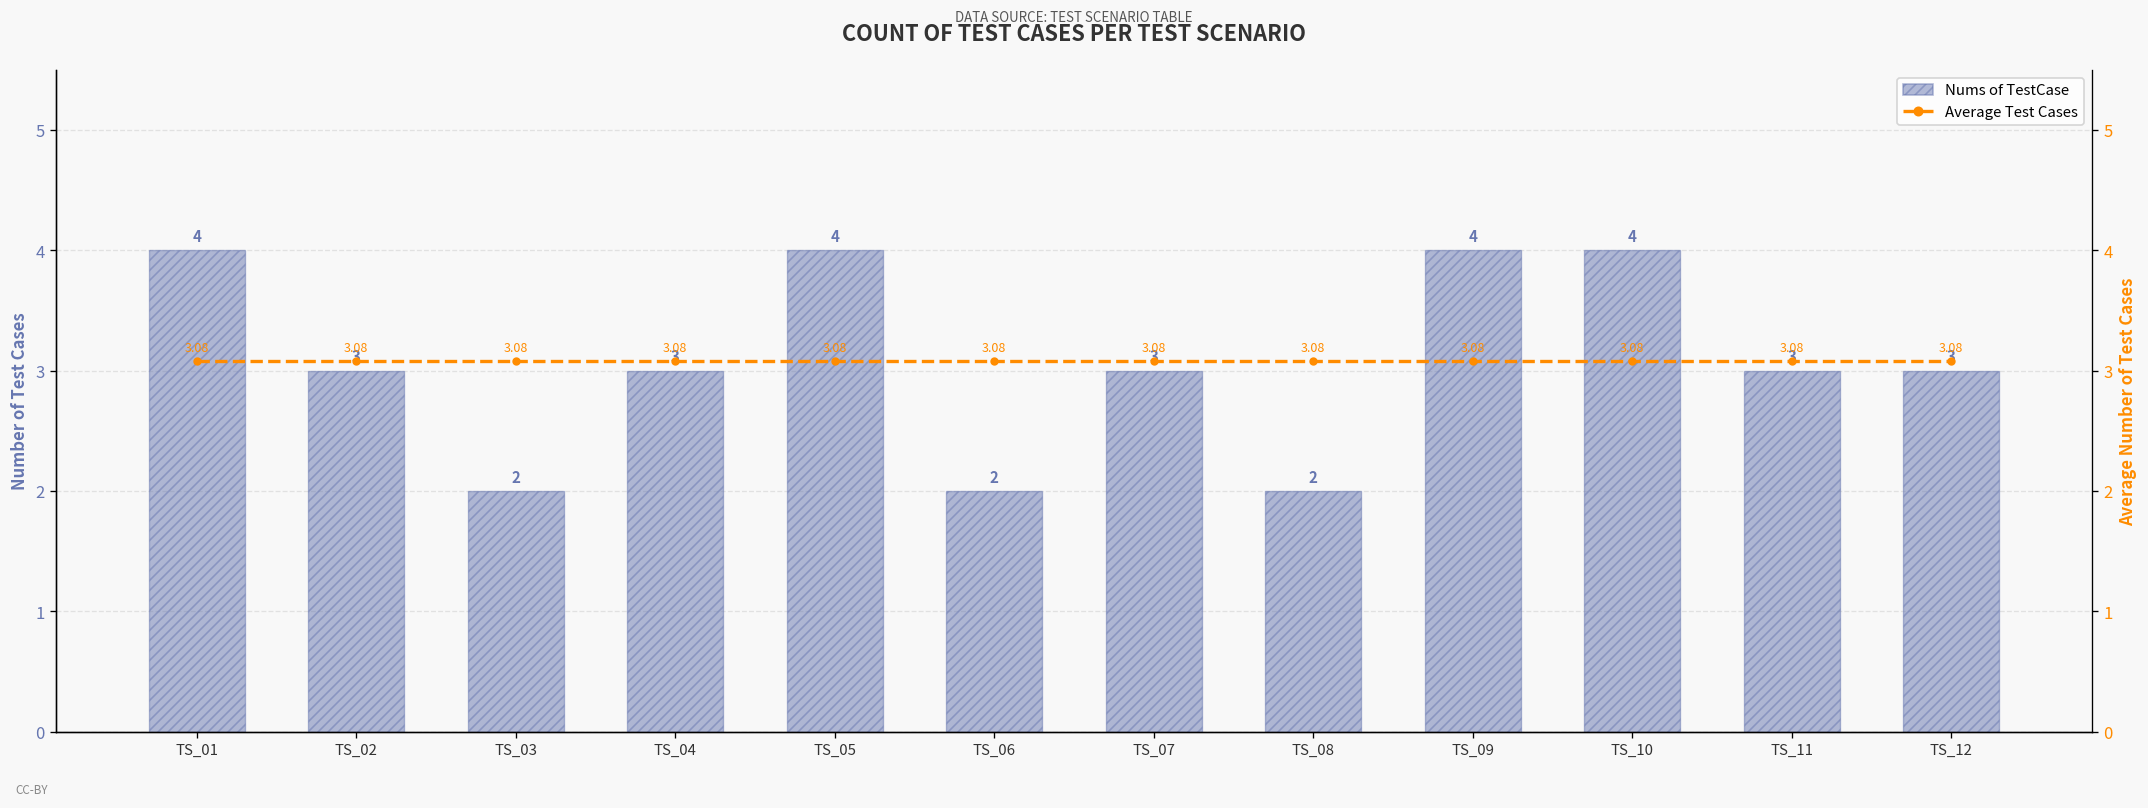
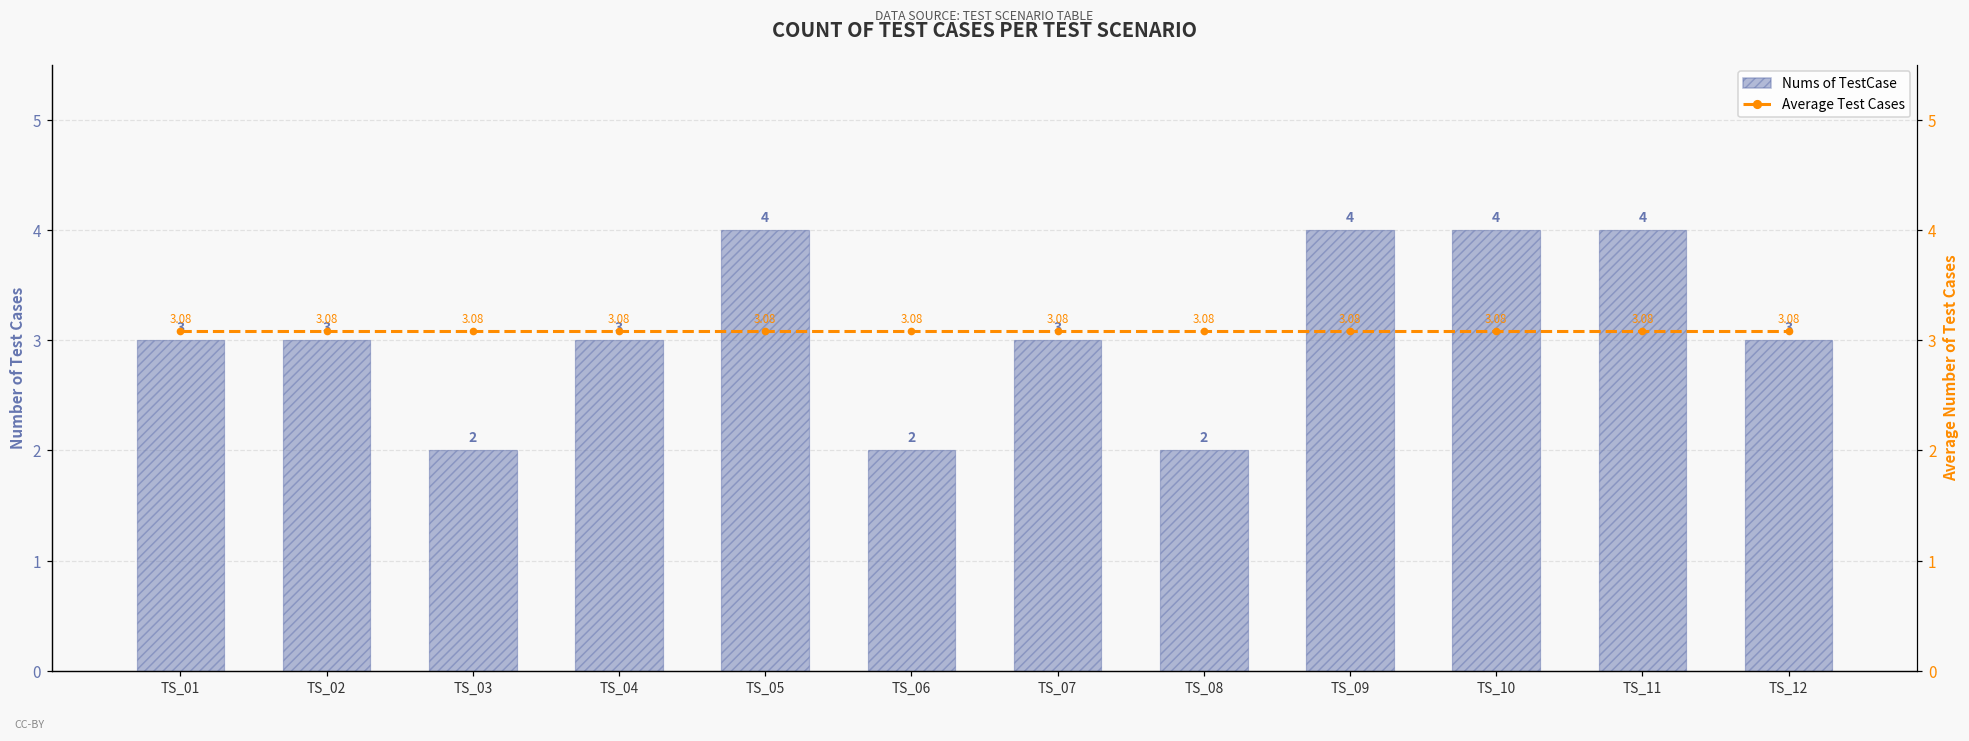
Nums of TestCase, TS_01: 4 -> 3
Nums of TestCase, TS_11: 3 -> 4
